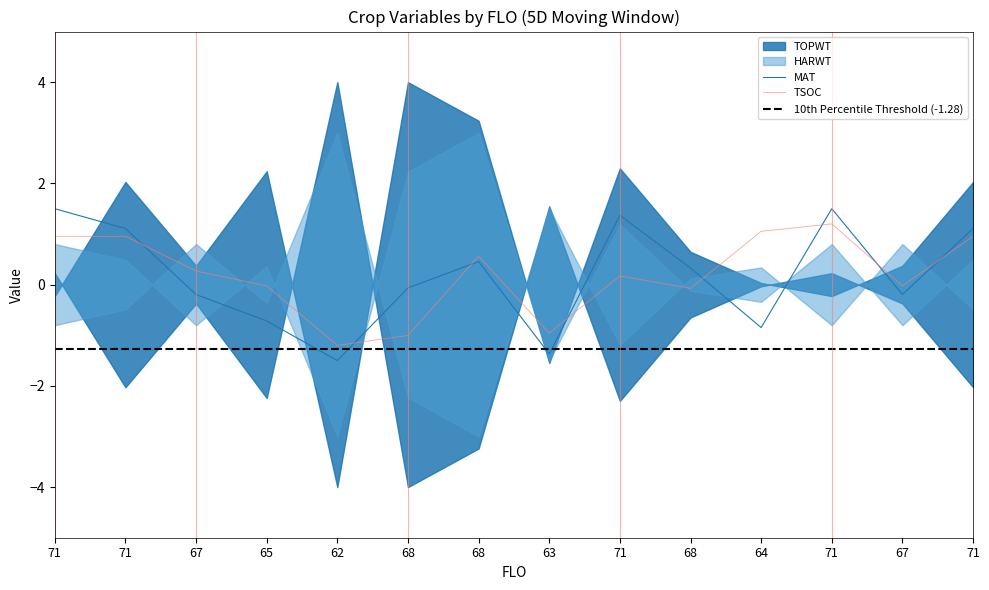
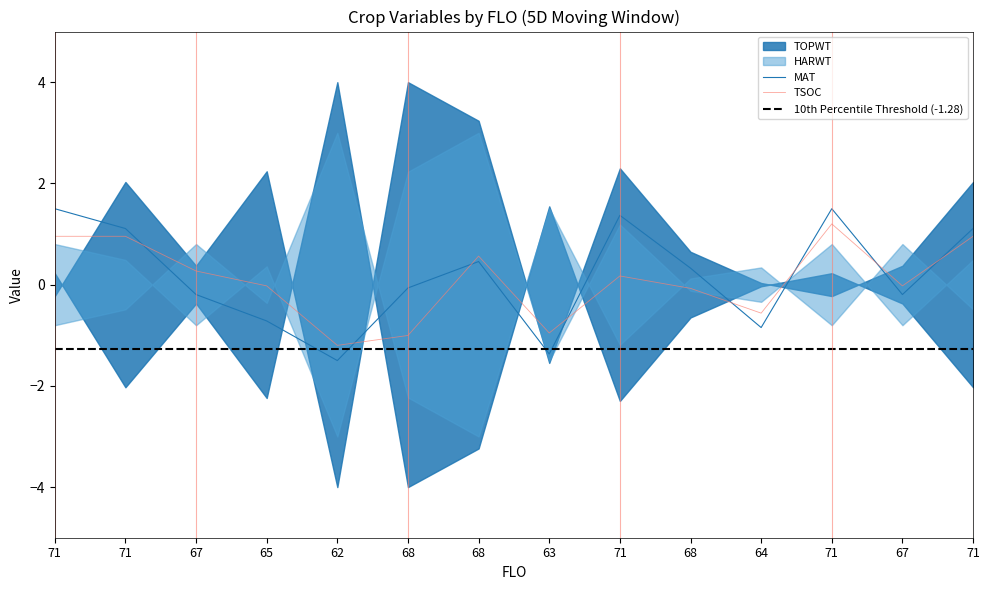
TSOC, 64: 1.1 -> -0.6
